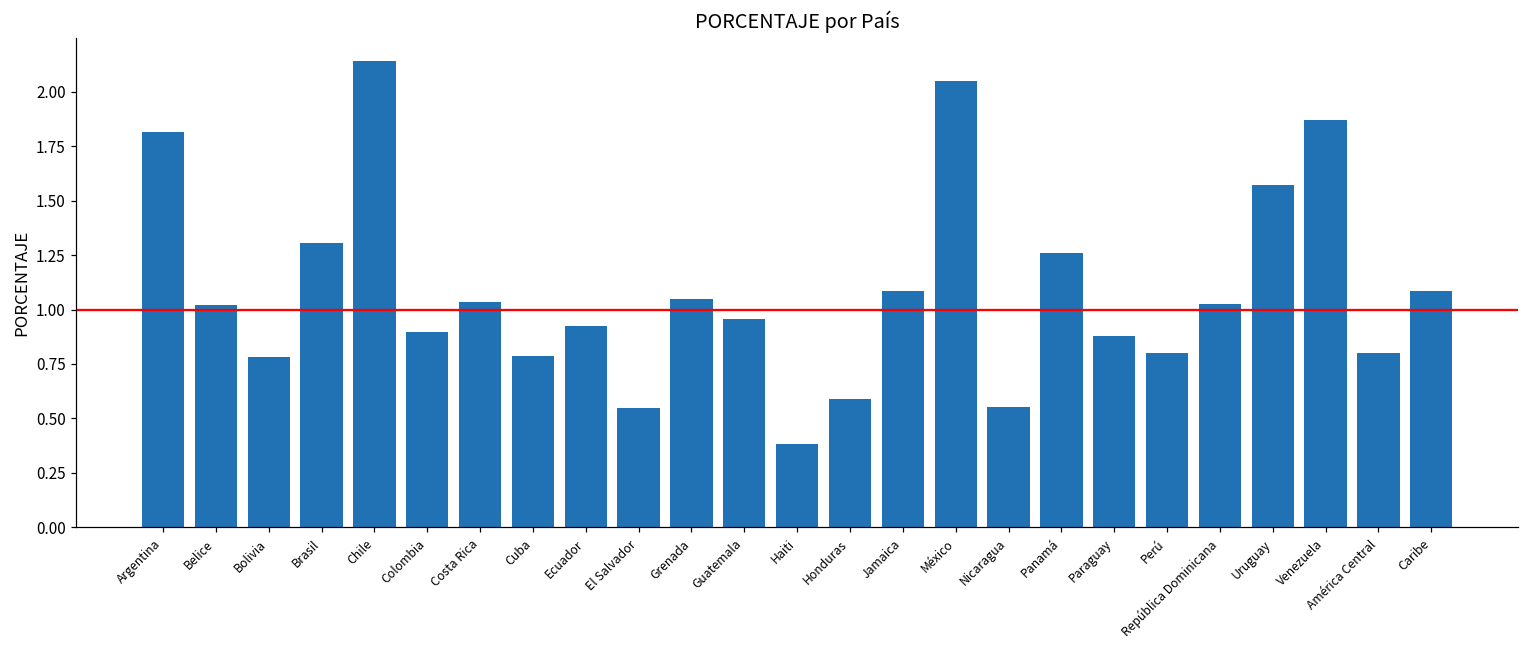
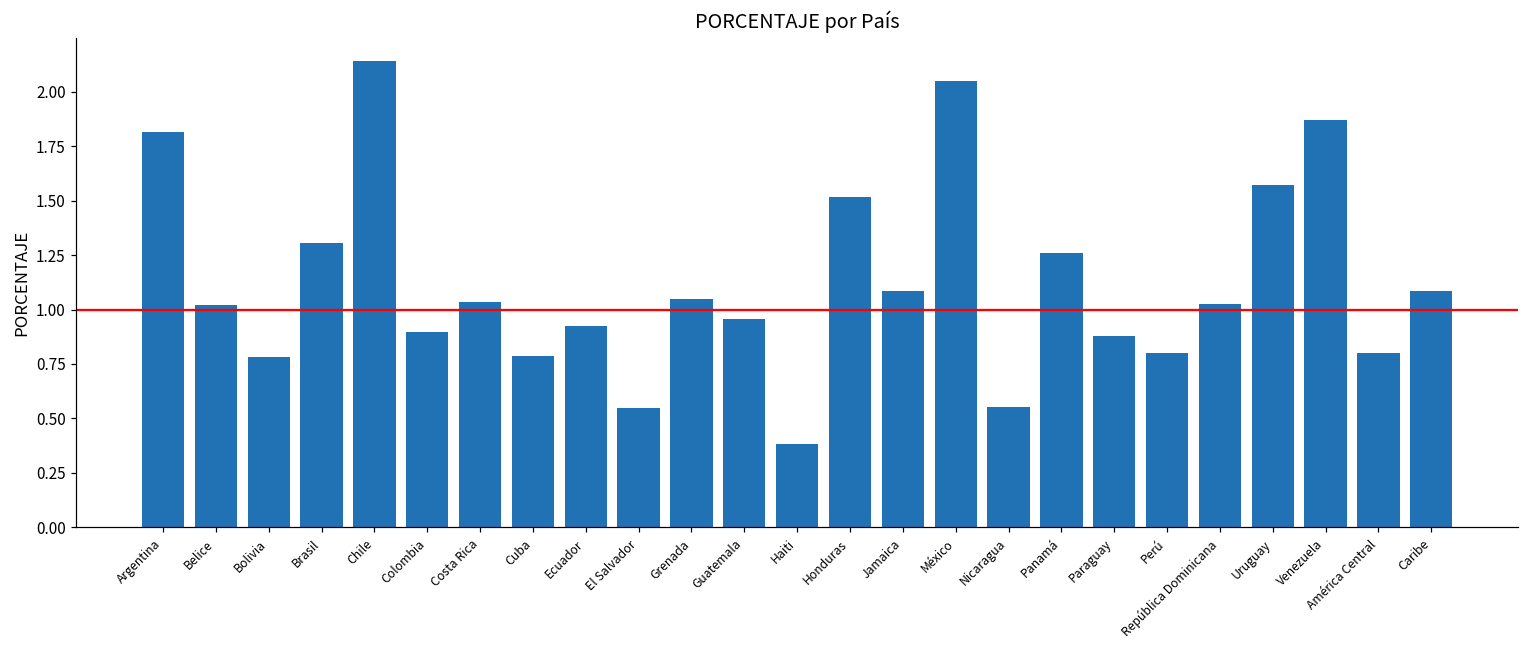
Honduras: 0.59 -> 1.52
